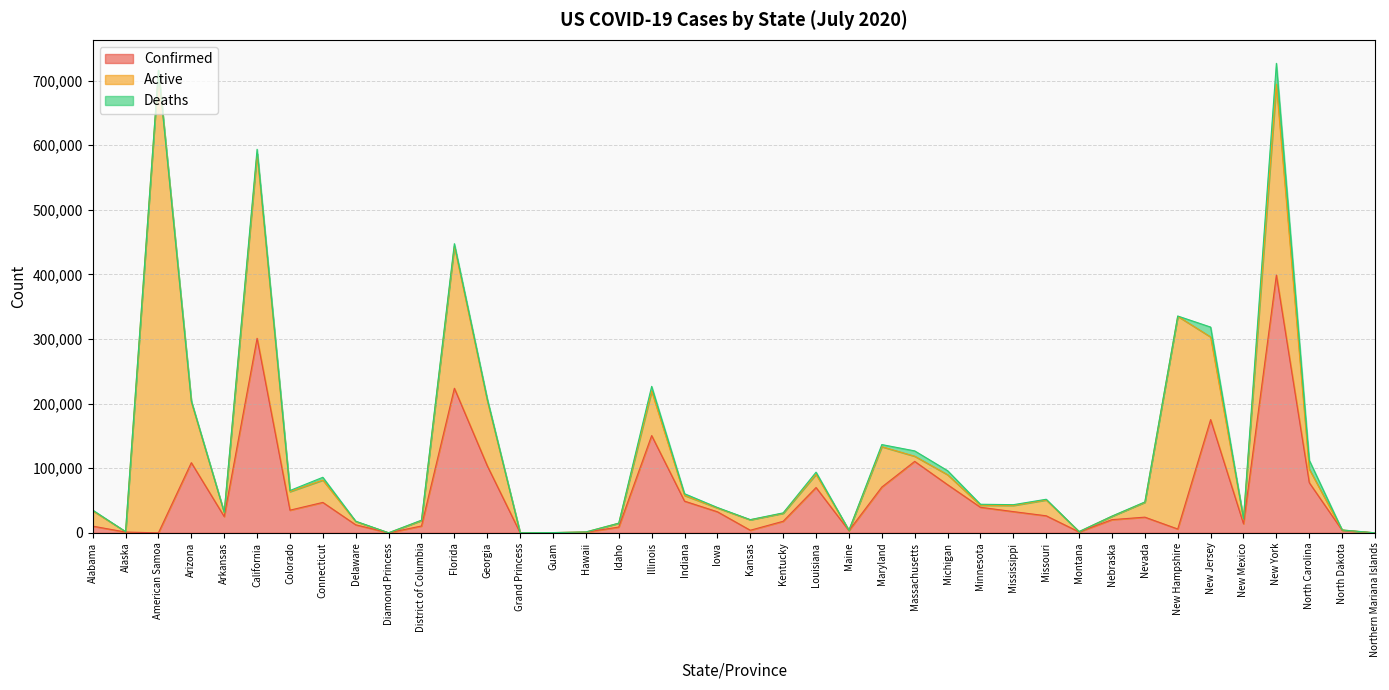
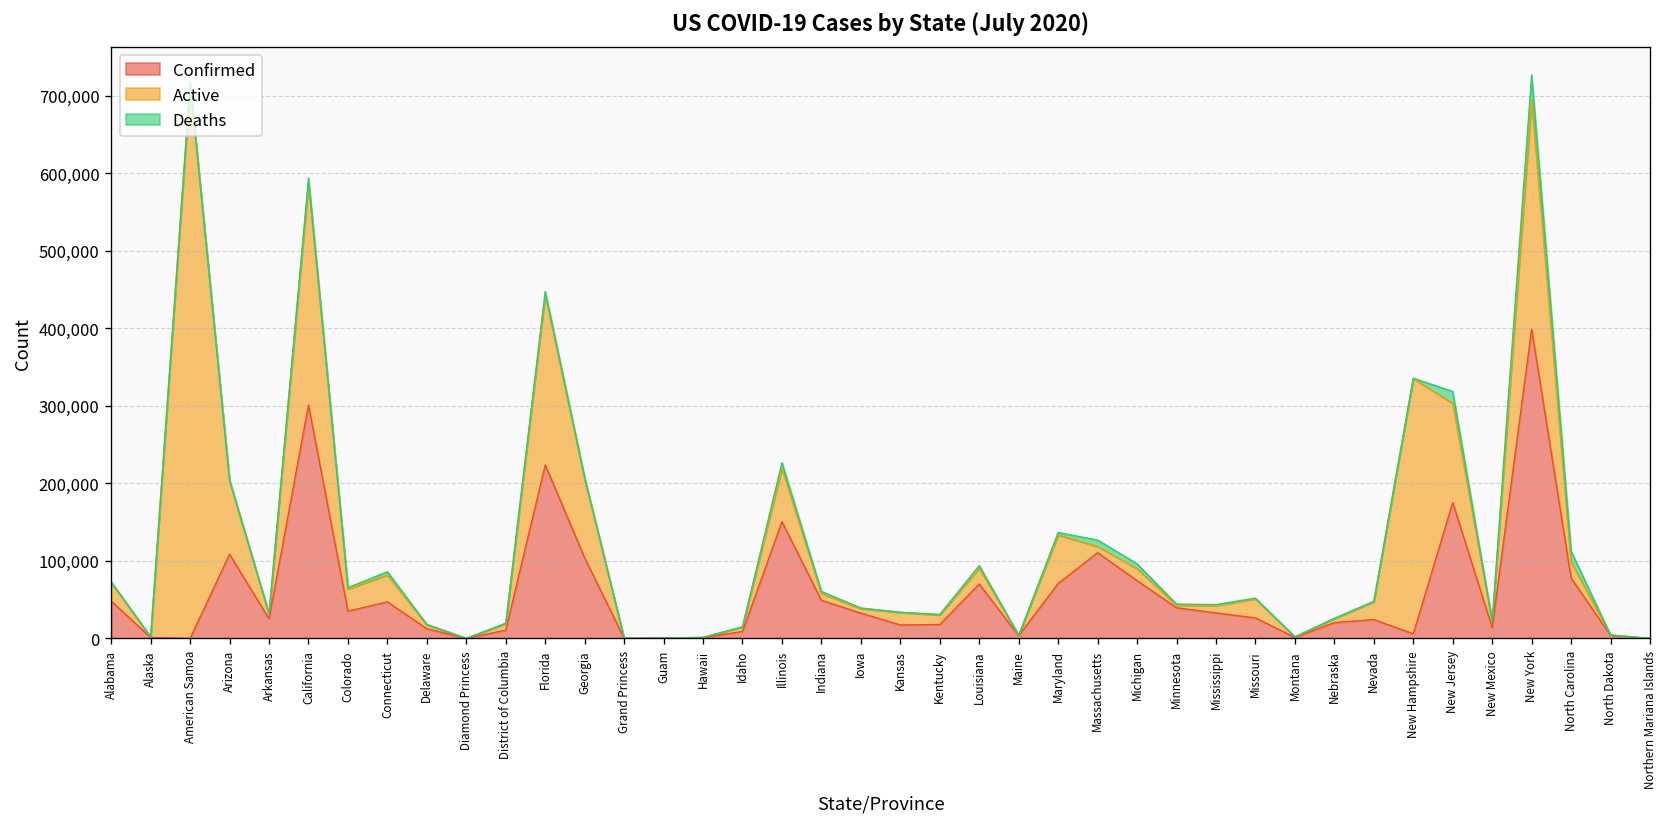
Confirmed, Alabama: 10,000 -> 50,000
Confirmed, Kansas: 0 -> 20,000
